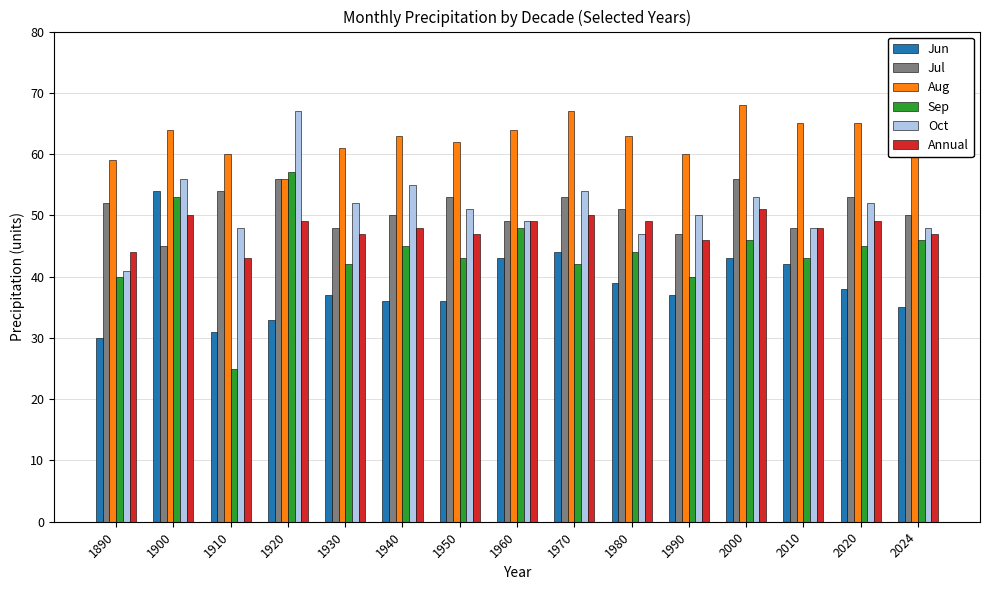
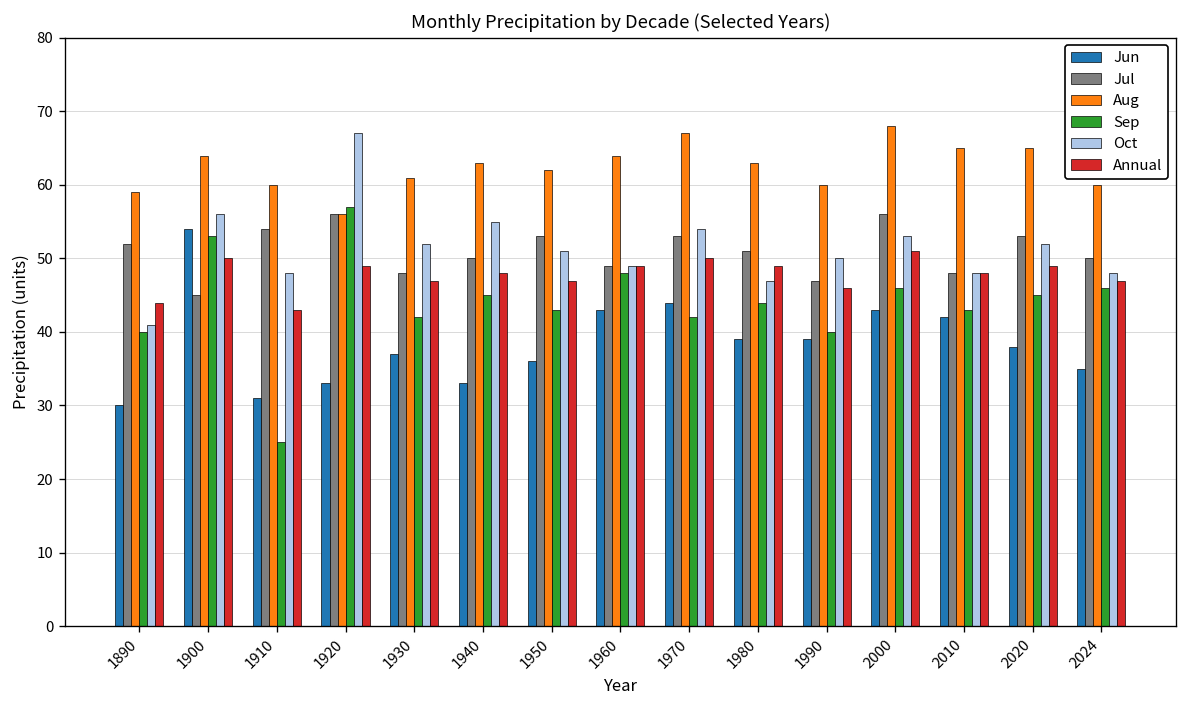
Jun, 1940: 36 -> 33
Jun, 1990: 37 -> 39
